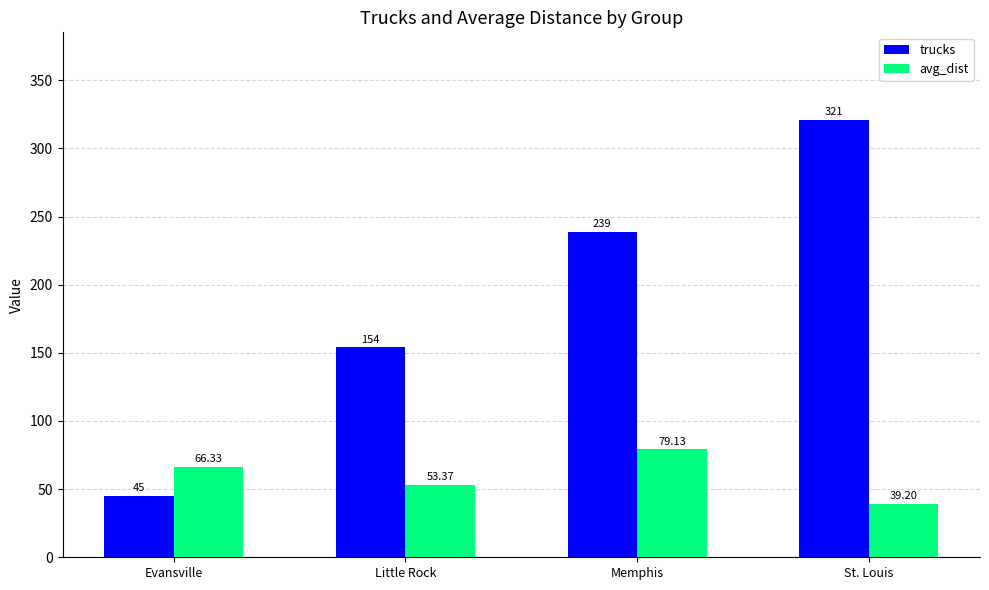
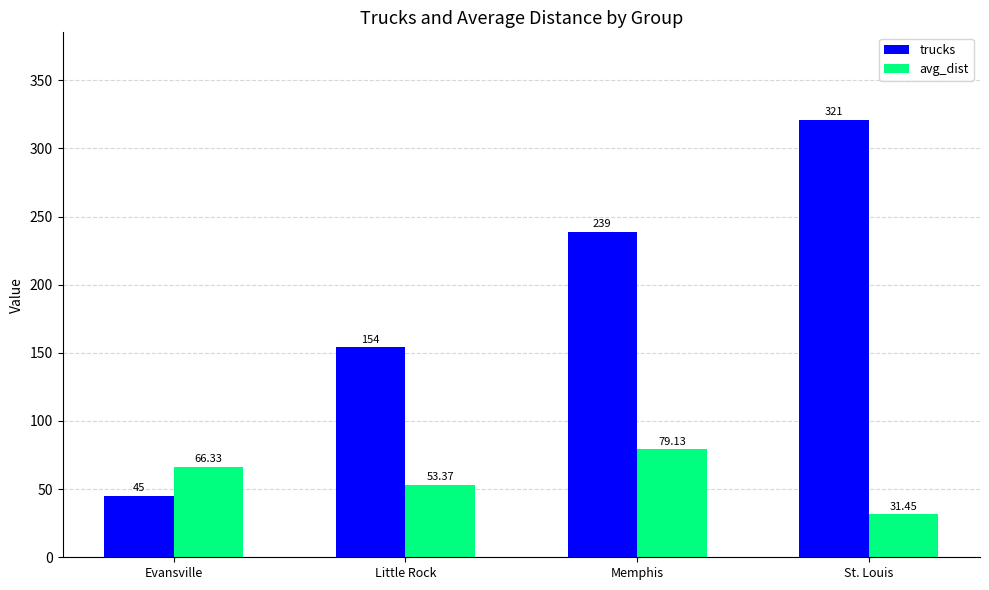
avg_dist, St. Louis: 39.20 -> 31.45
